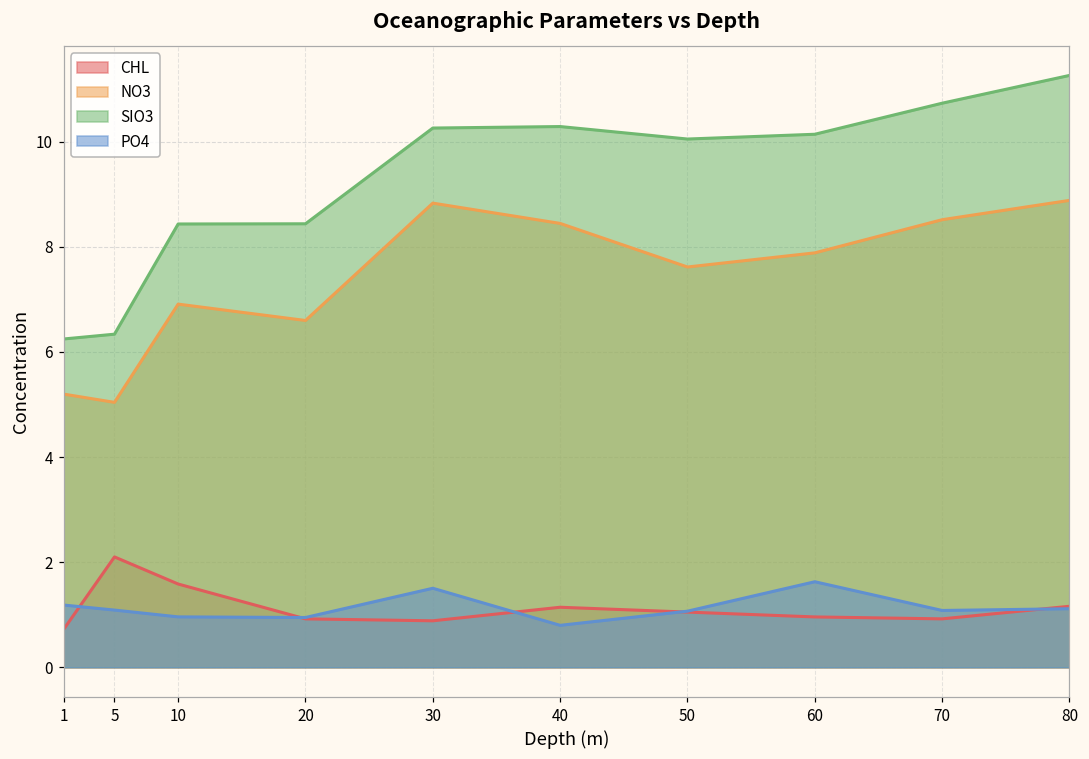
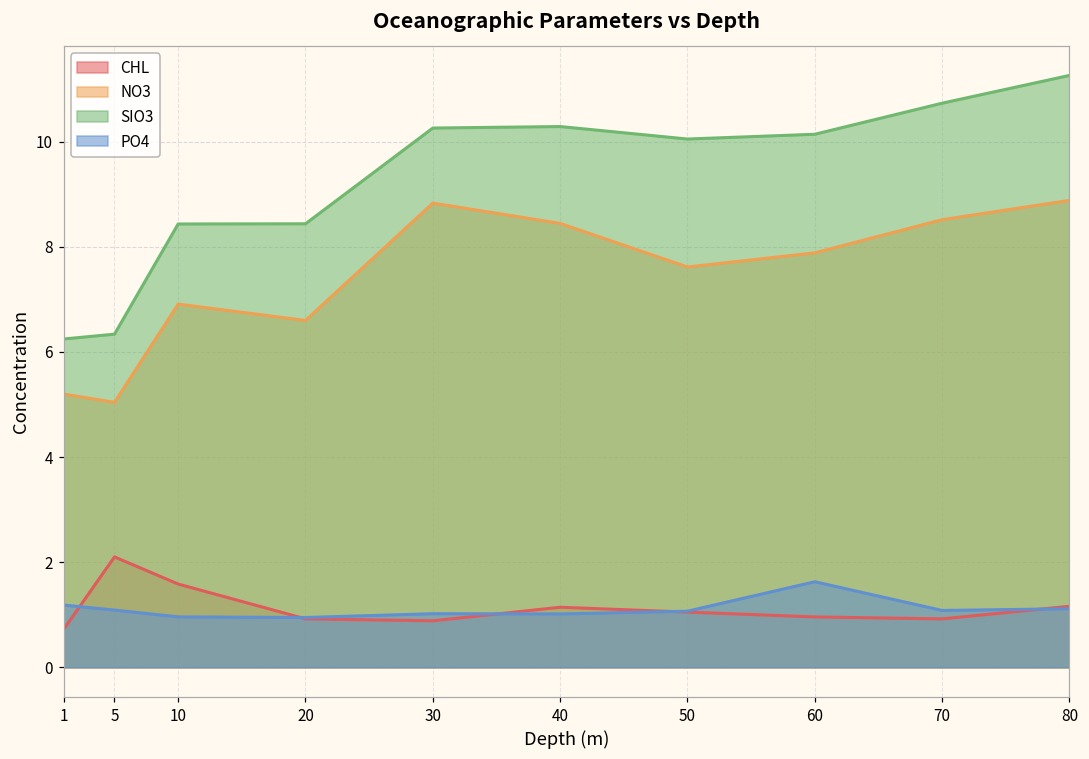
PO4, 30: 1.5 -> 1.0
PO4, 40: 0.8 -> 1.0
